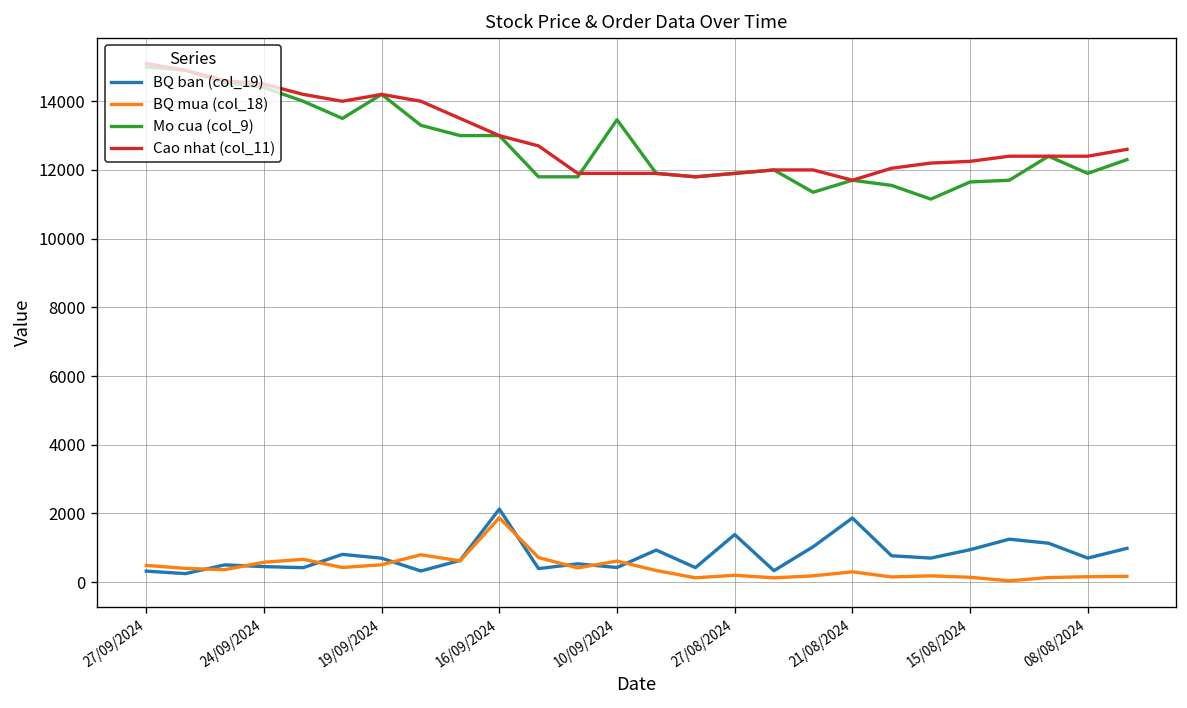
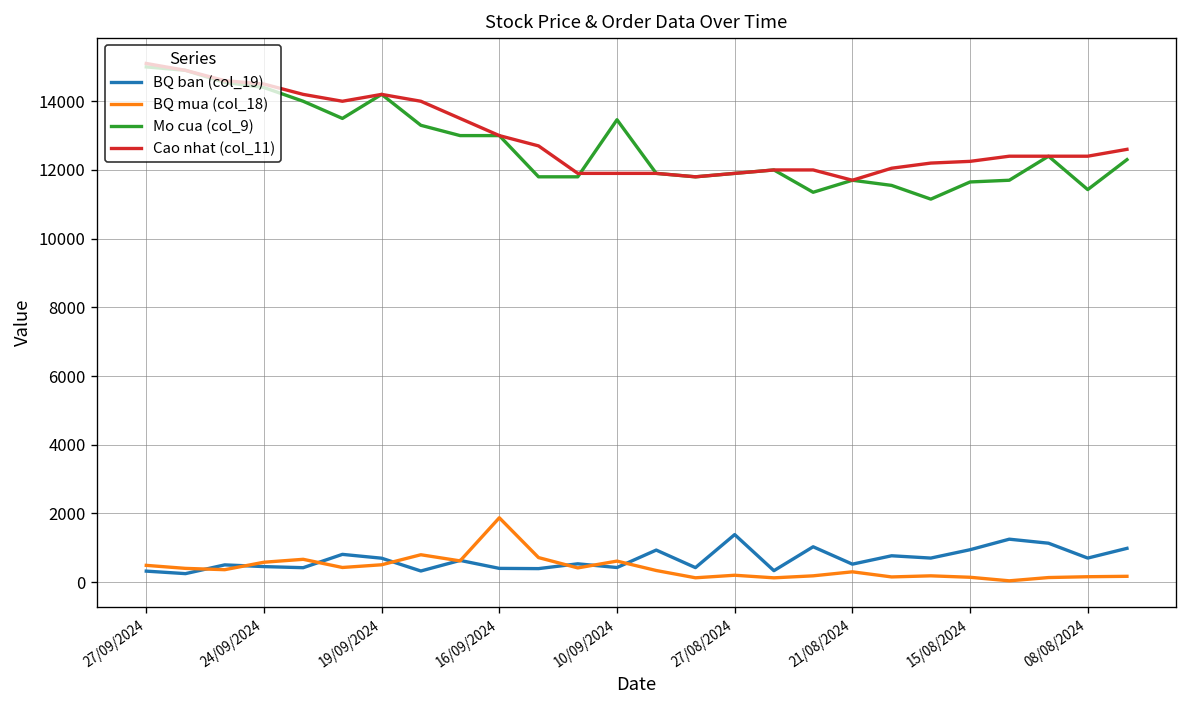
BQ ban (col_19), 16/09/2024: 2100 -> 400
BQ ban (col_19), 21/08/2024: 1900 -> 500
Mo cua (col_9), 08/08/2024: 11900 -> 11400
